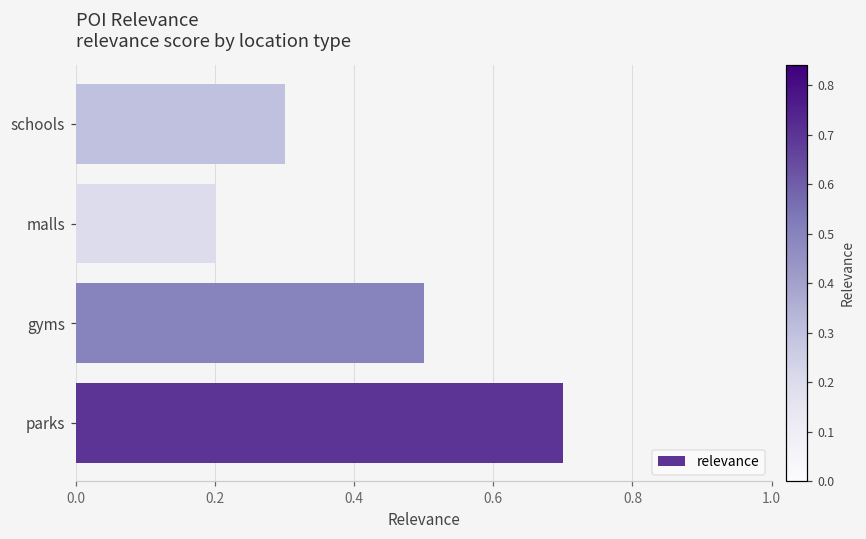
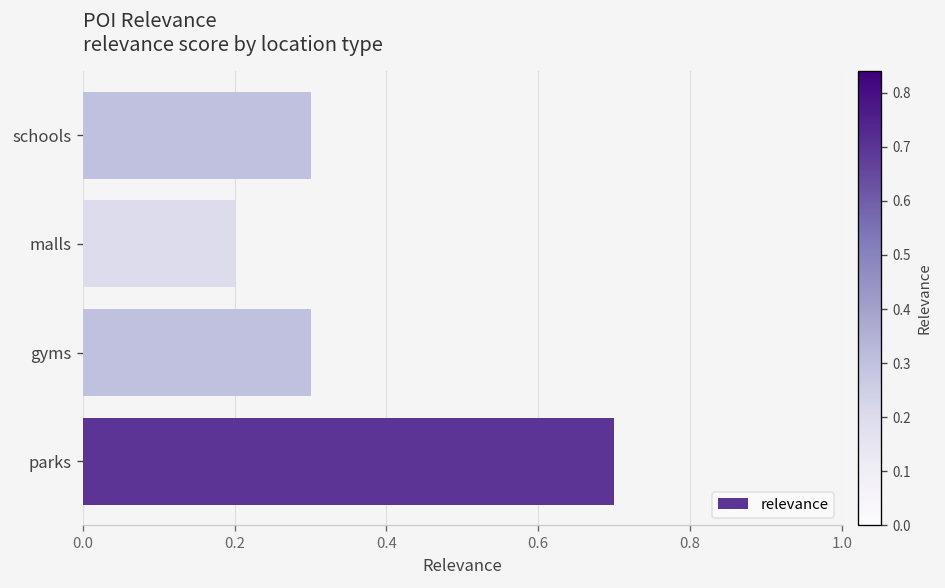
gyms: 0.5 -> 0.3
